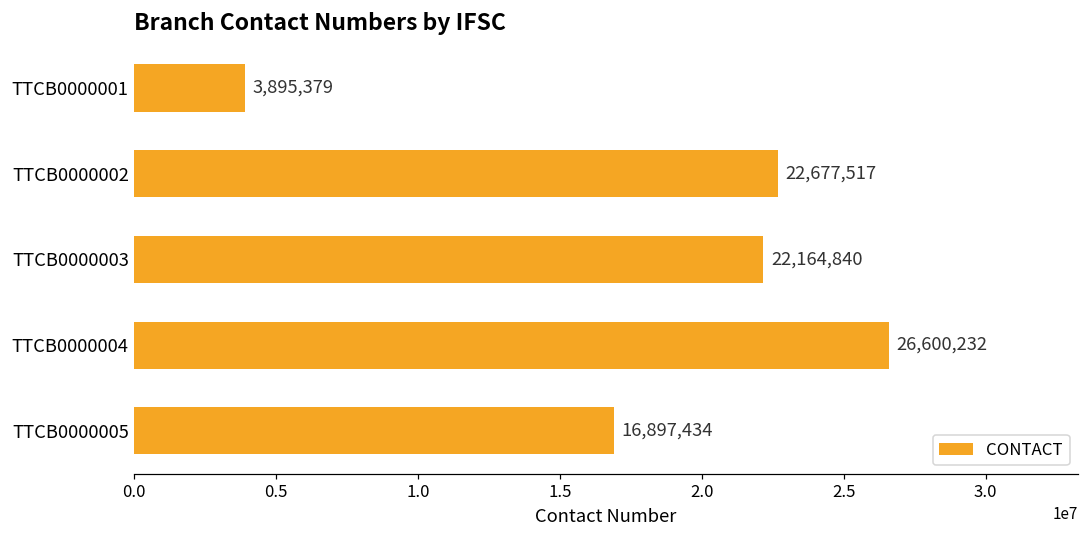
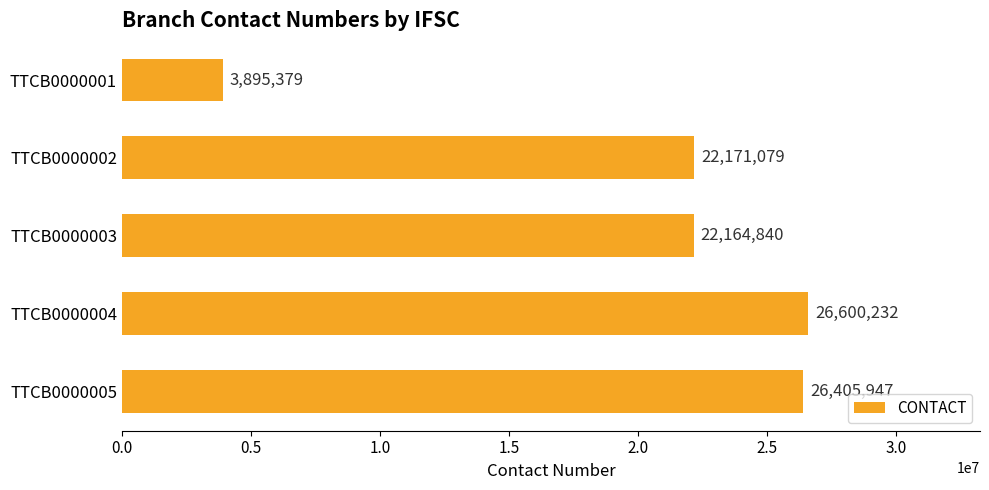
TTCB0000002: 22,677,517 -> 22,171,079
TTCB0000005: 16,897,434 -> 26,405,947
